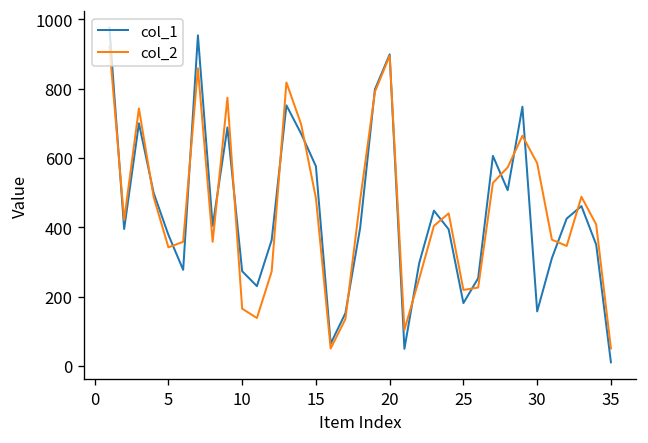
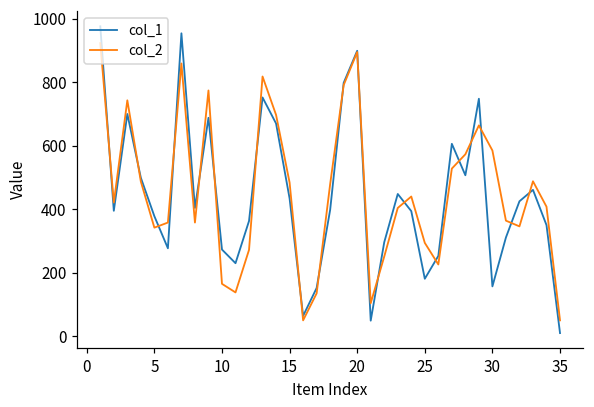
col_1, 15: 580 -> 430
col_2, 25: 220 -> 290
